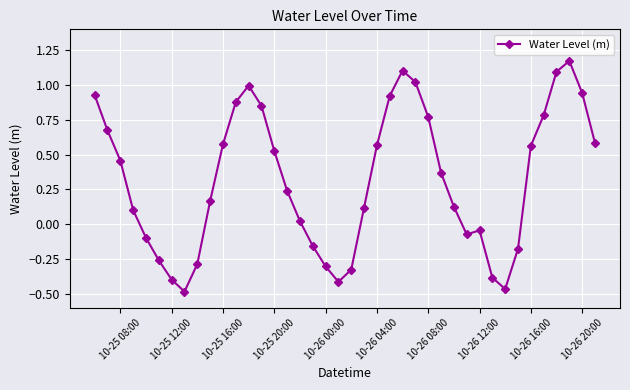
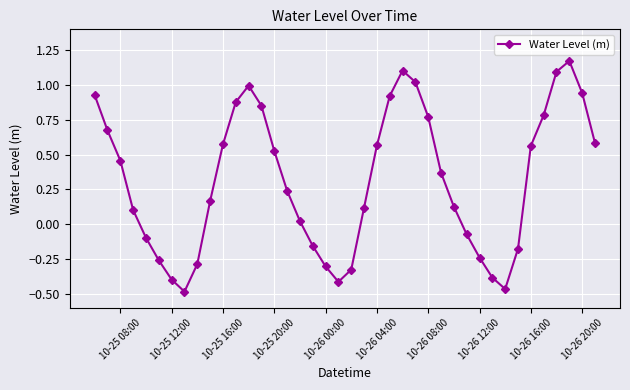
10-26 12:00: -0.04 -> -0.24
